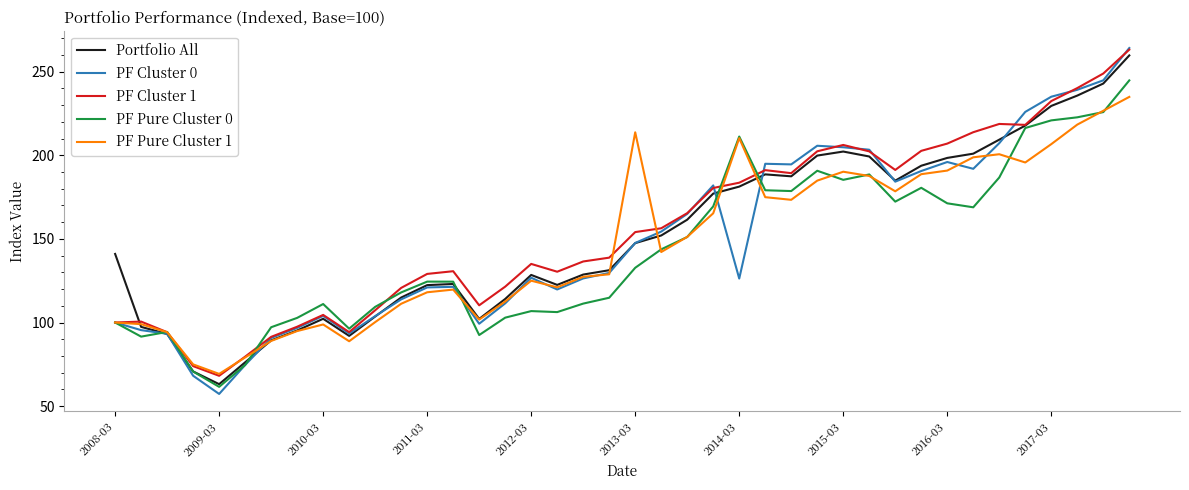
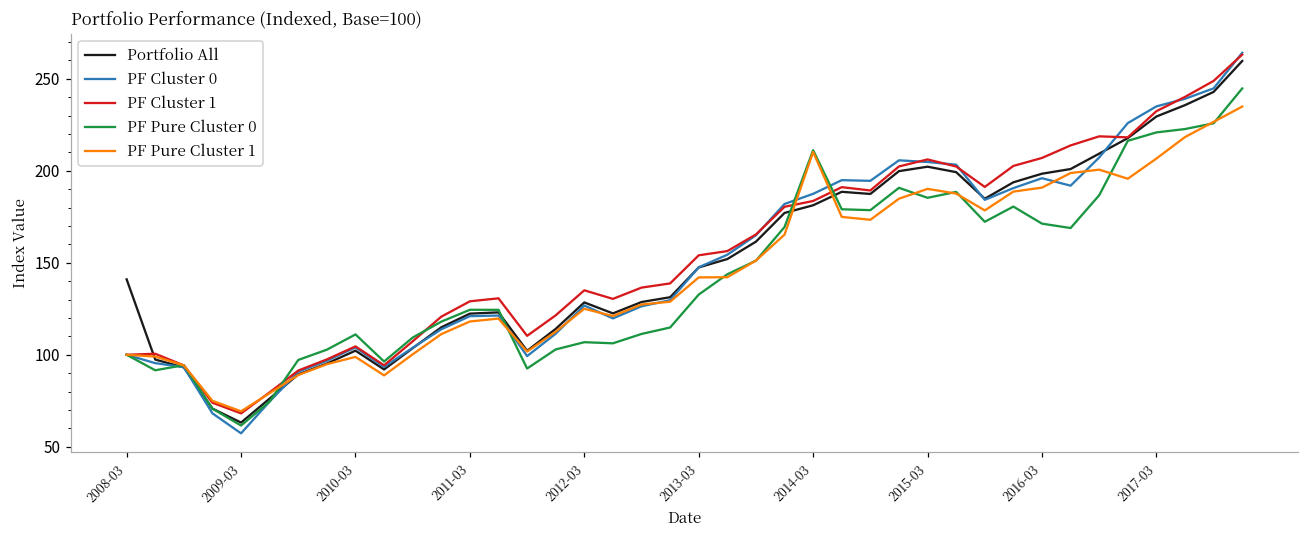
PF Pure Cluster 1, 2013-03: 214 -> 142
PF Cluster 0, 2014-03: 126 -> 187
